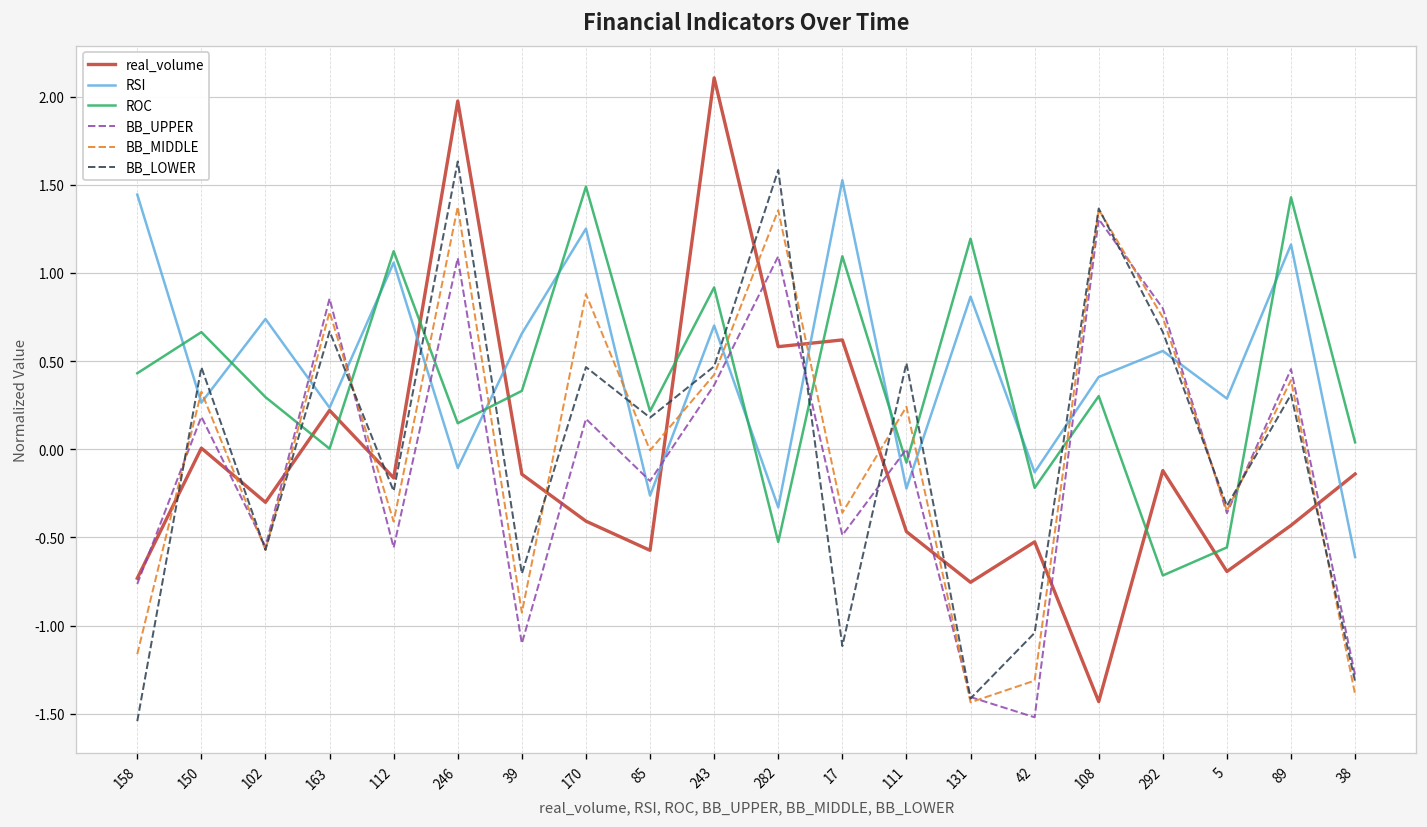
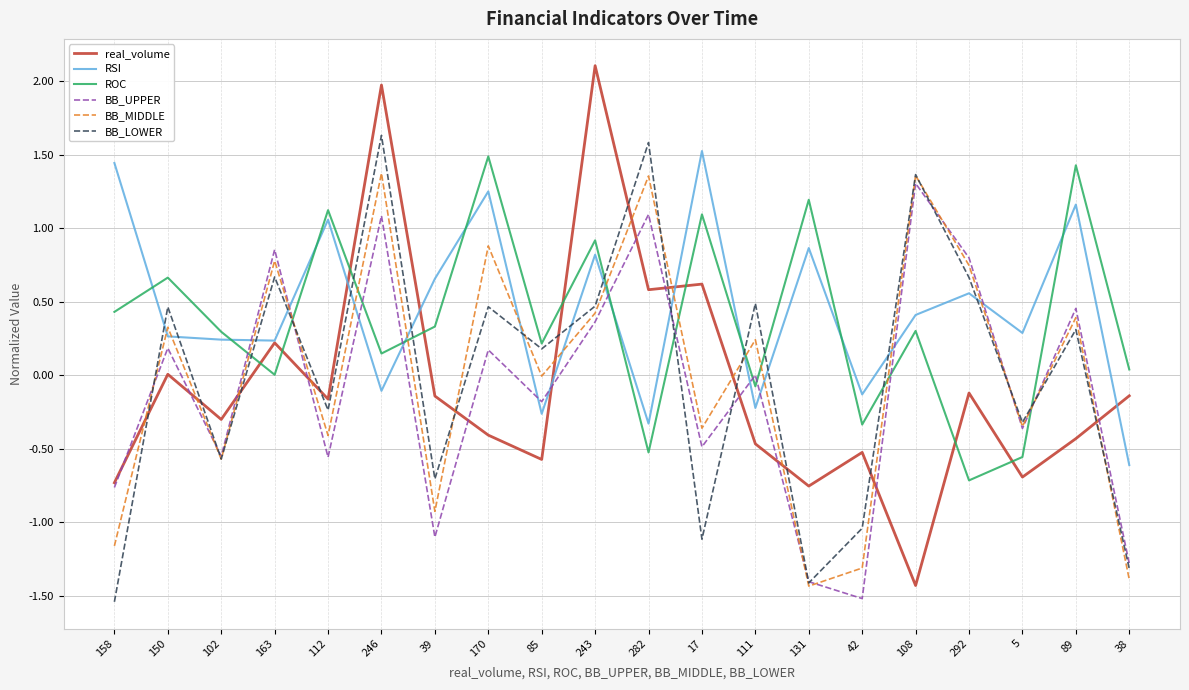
RSI, 102: 0.74 -> 0.24
RSI, 243: 0.70 -> 0.82
ROC, 42: -0.22 -> -0.34
